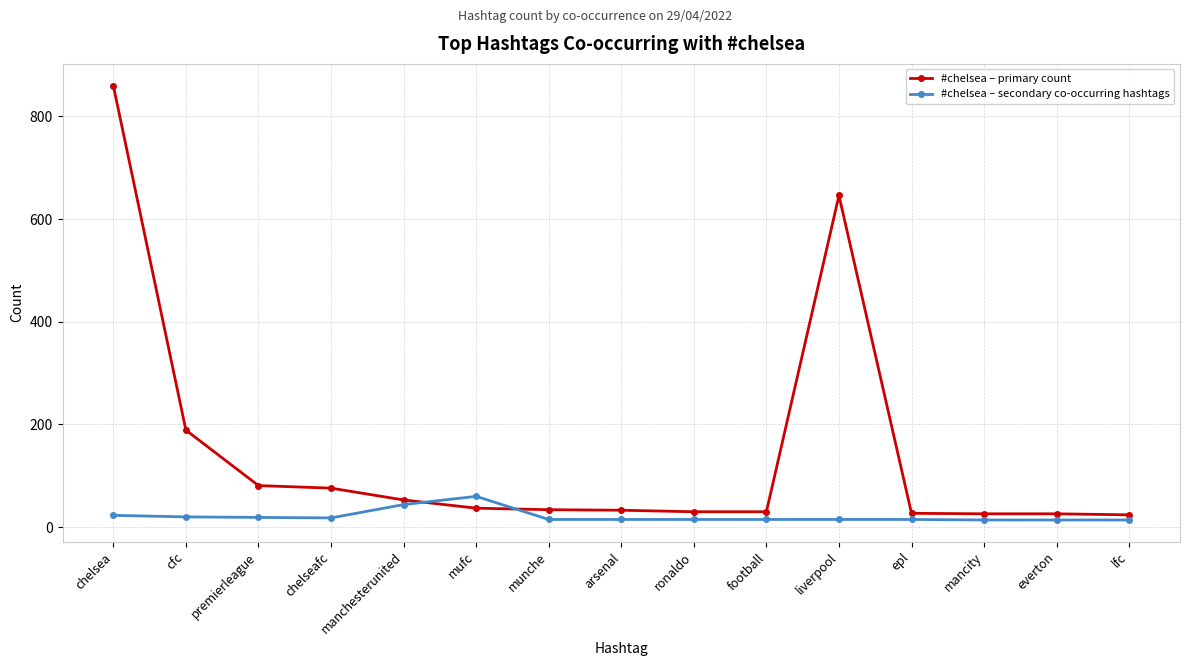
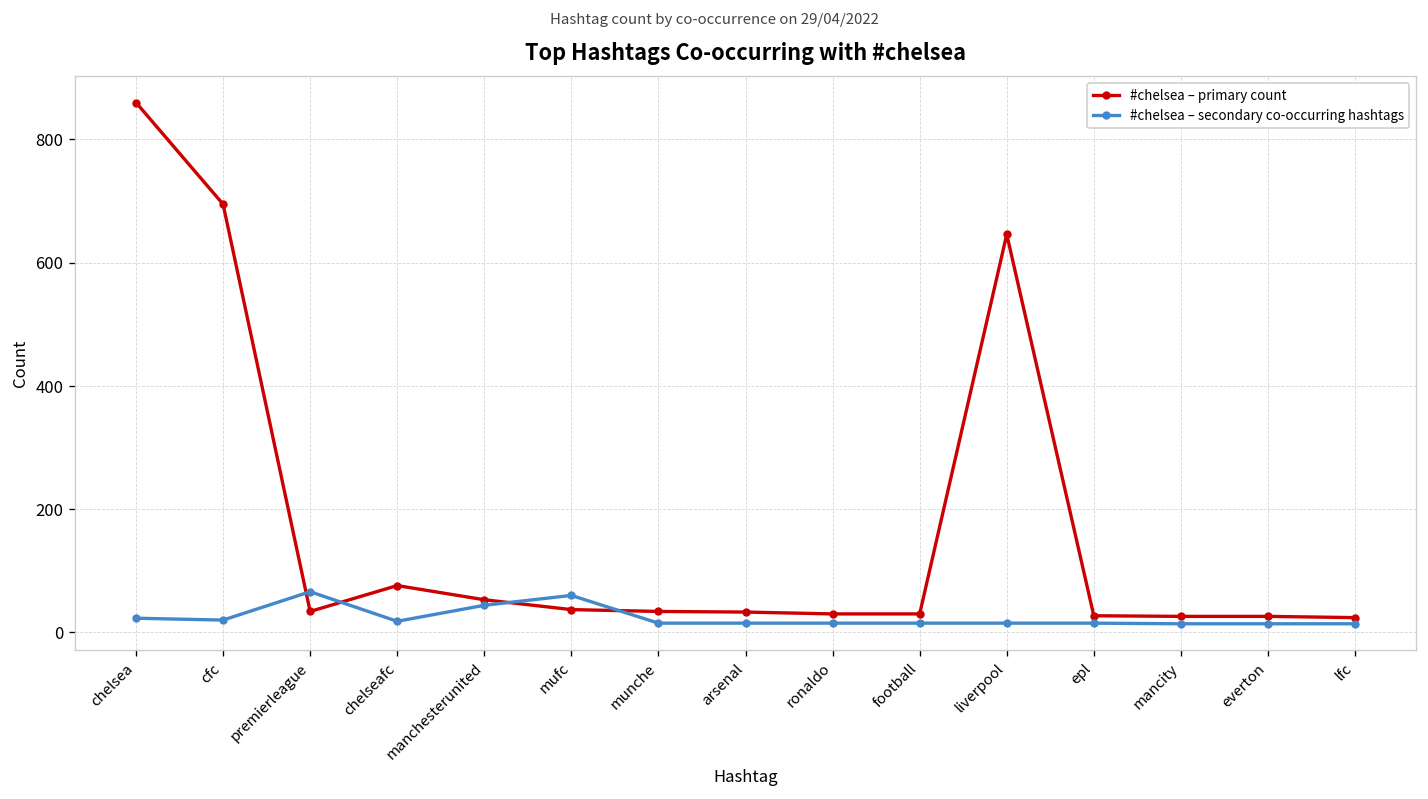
#chelsea – primary count, cfc: 190 -> 700
#chelsea – primary count, premierleague: 80 -> 30
#chelsea – secondary co-occurring hashtags, premierleague: 20 -> 70
